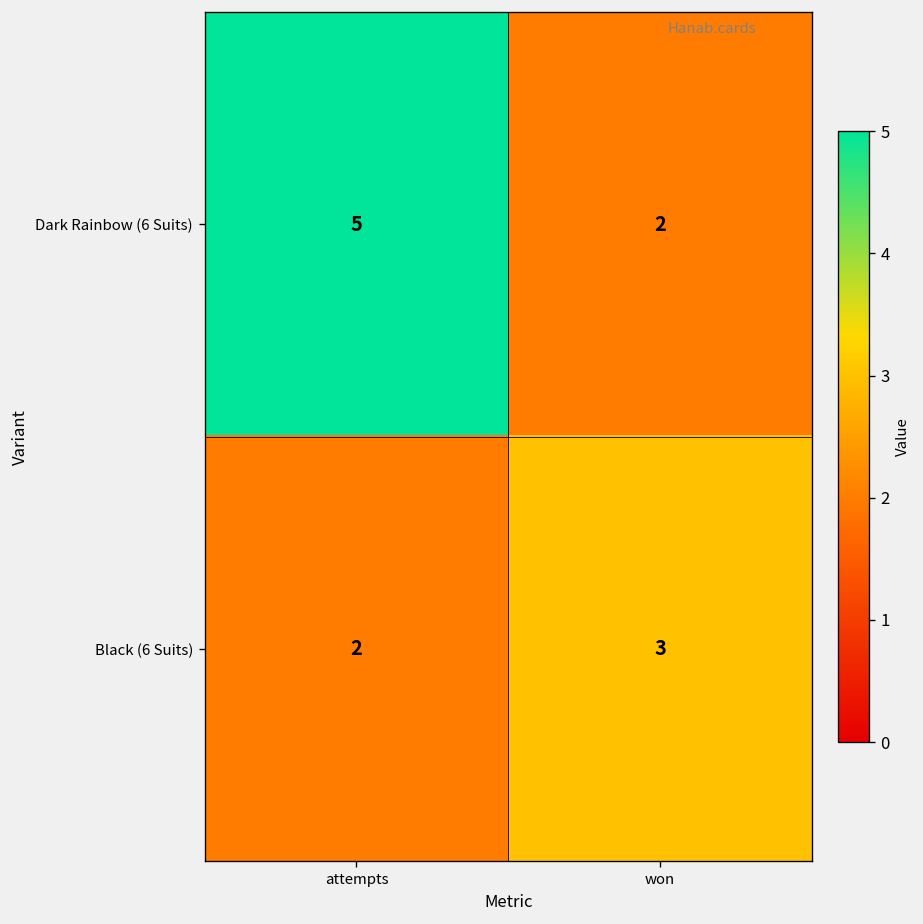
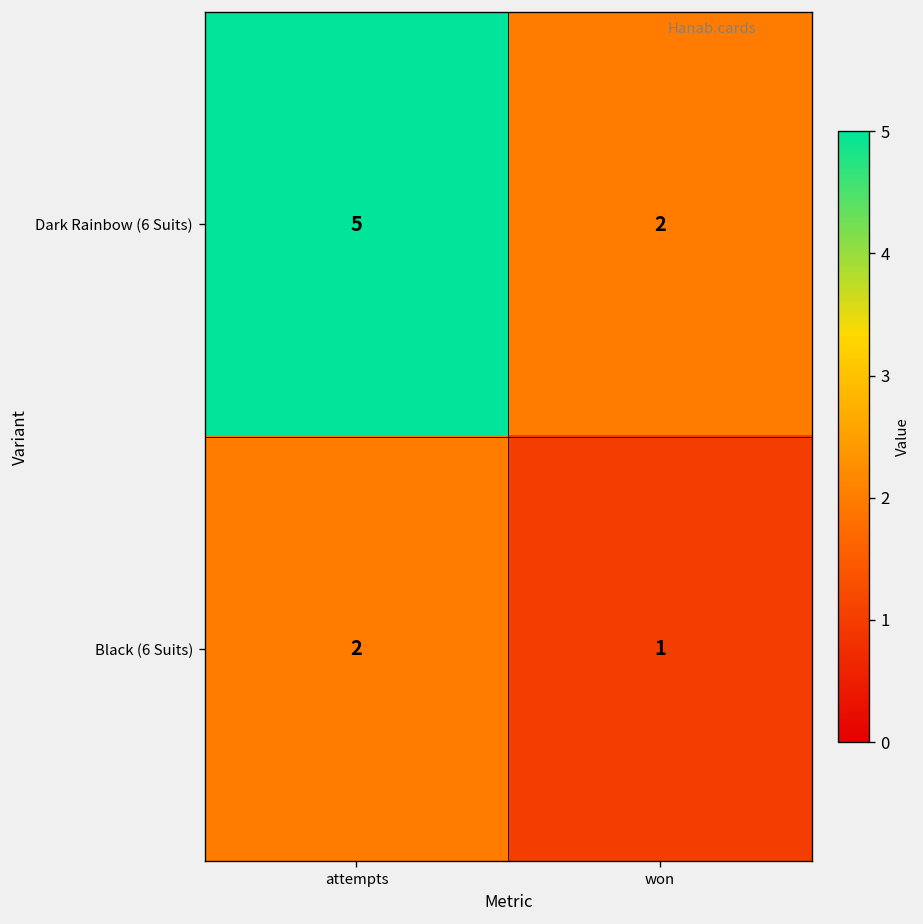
Black (6 Suits), won: 3 -> 1
